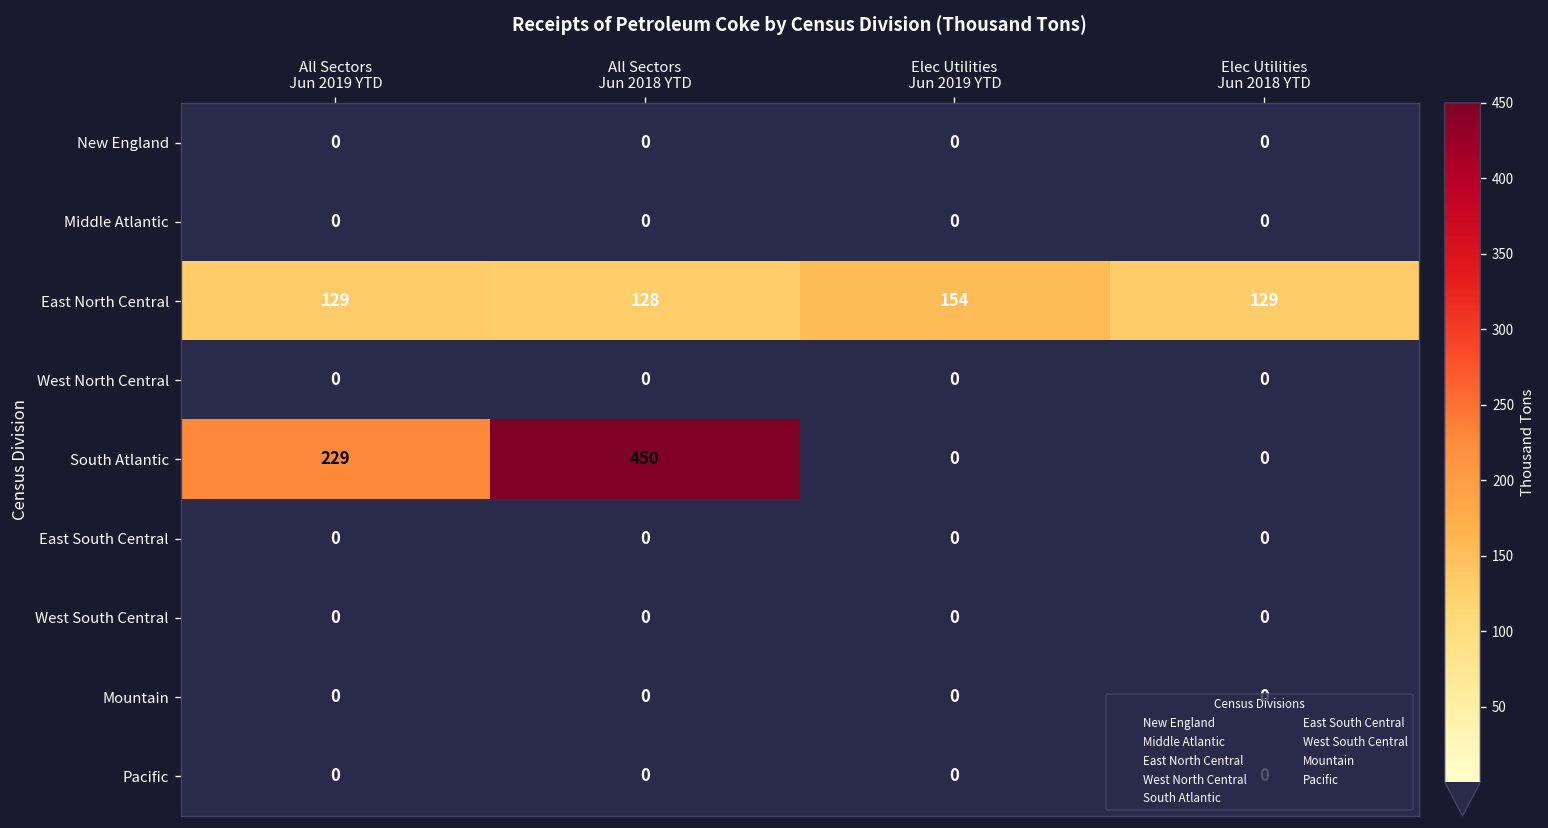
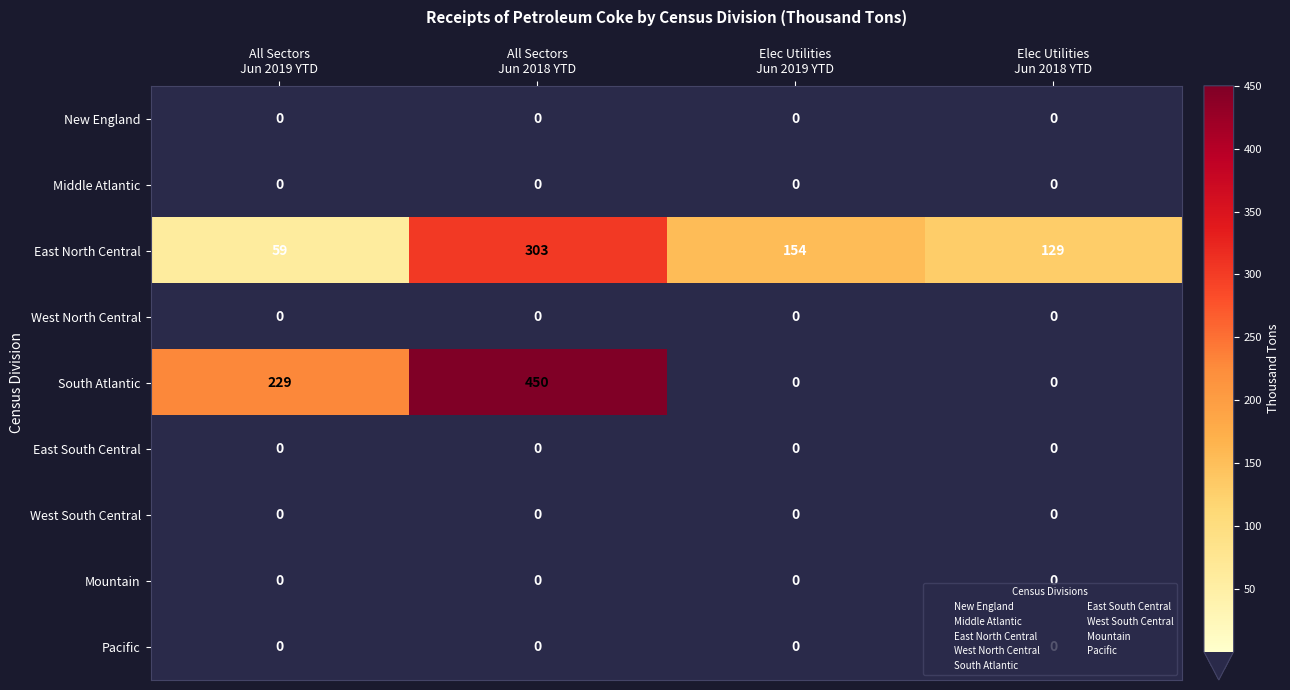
East North Central, All Sectors Jun 2019 YTD: 129 -> 59
East North Central, All Sectors Jun 2018 YTD: 128 -> 303
